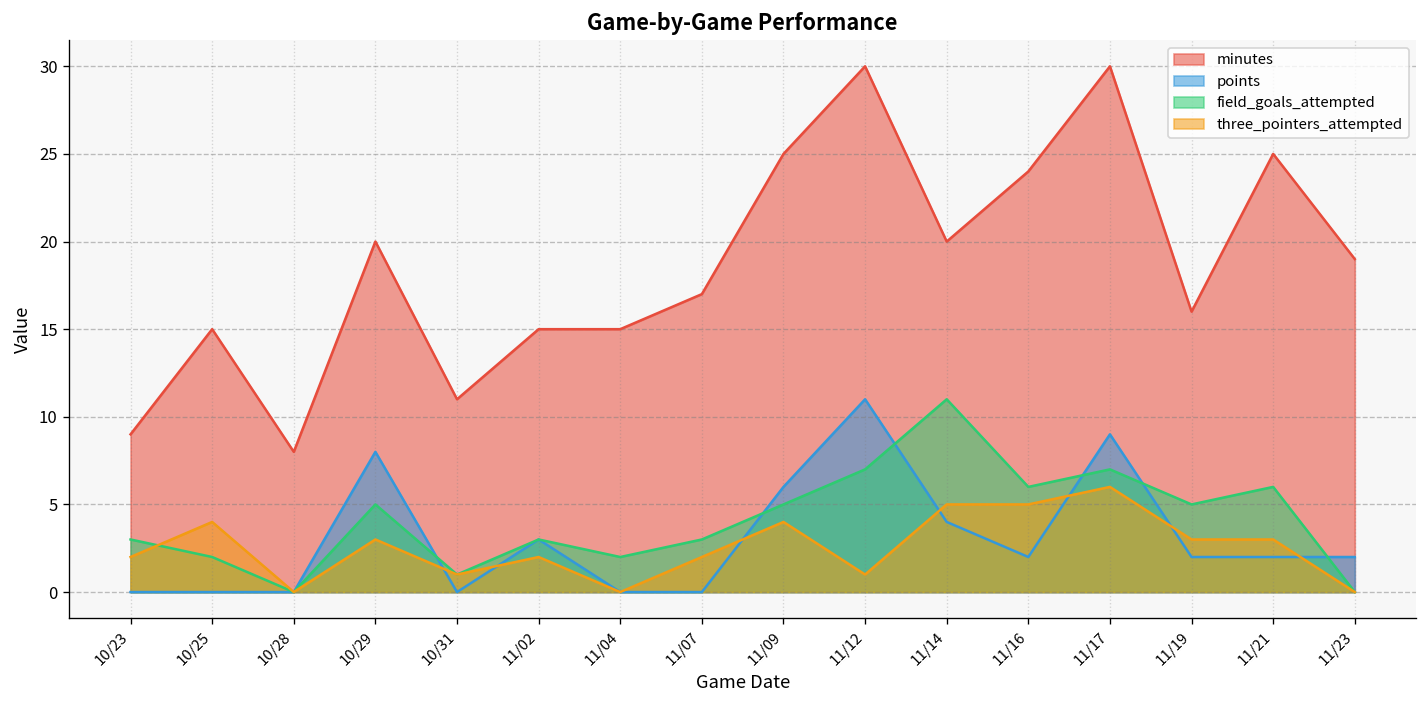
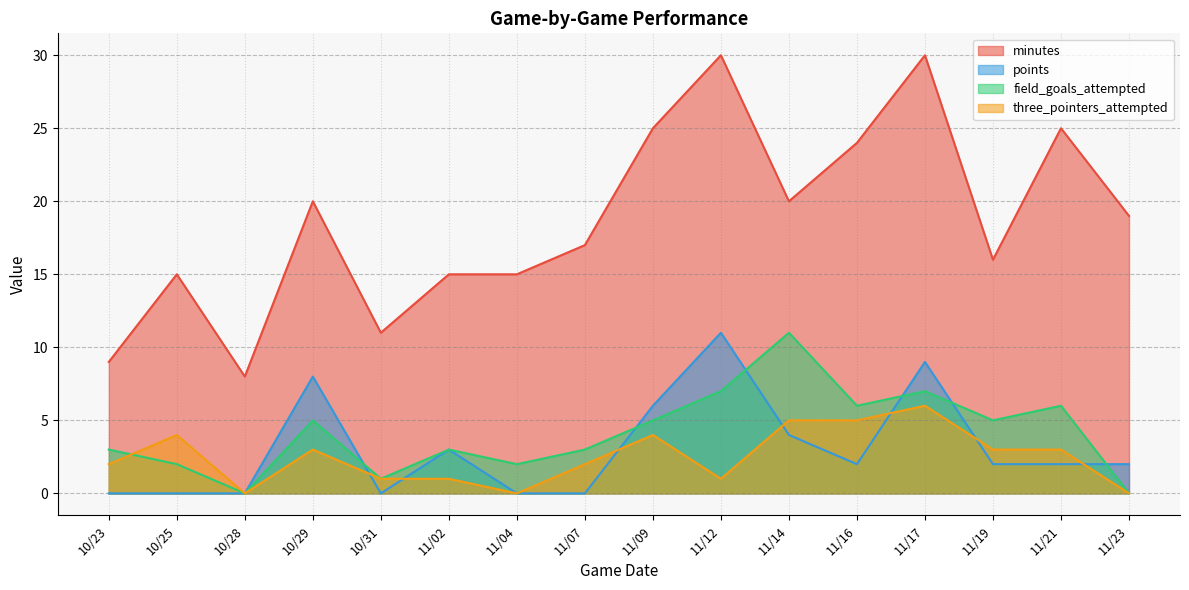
three_pointers_attempted, 11/02: 2 -> 1
